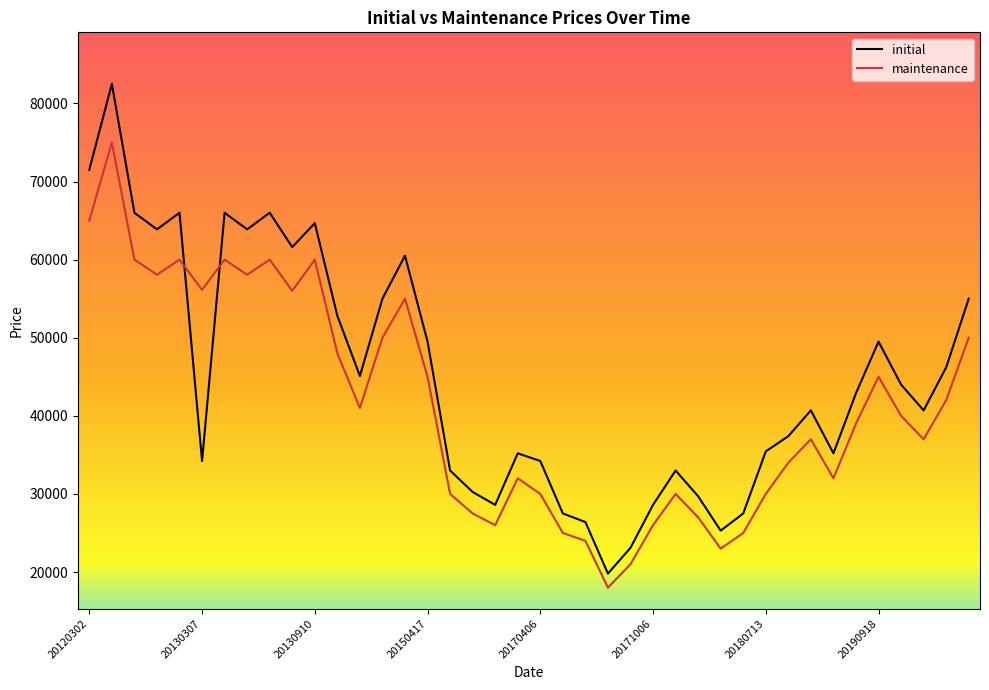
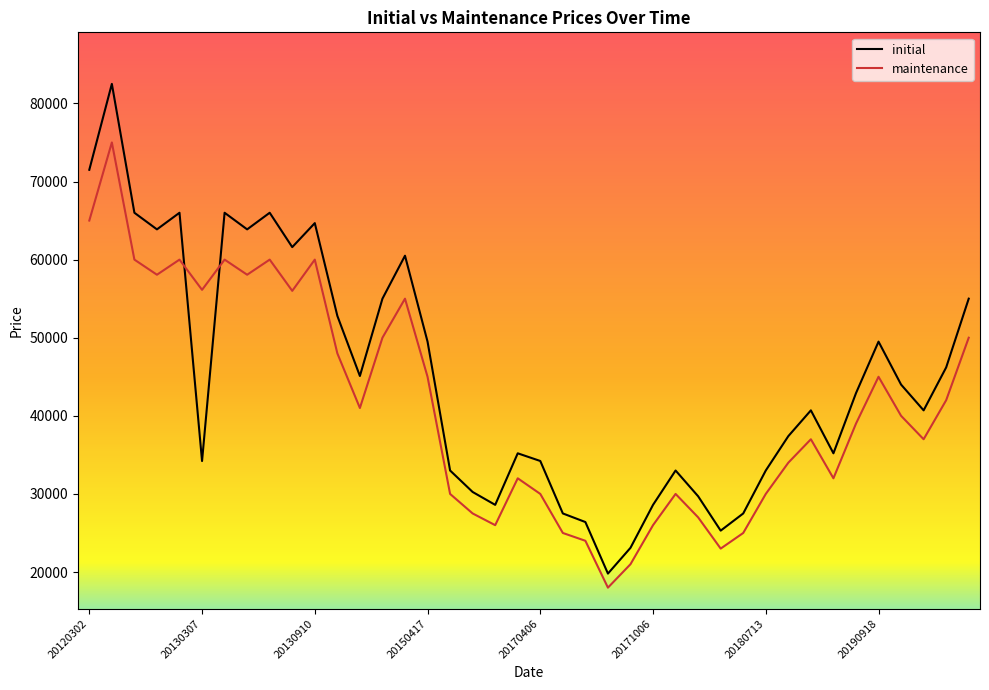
initial, 20180713: 35000 -> 33000
